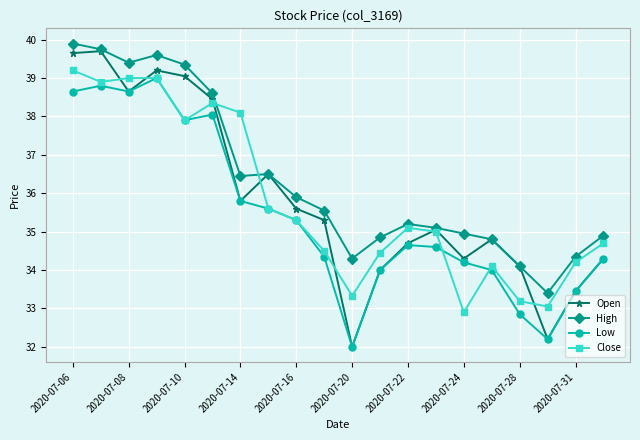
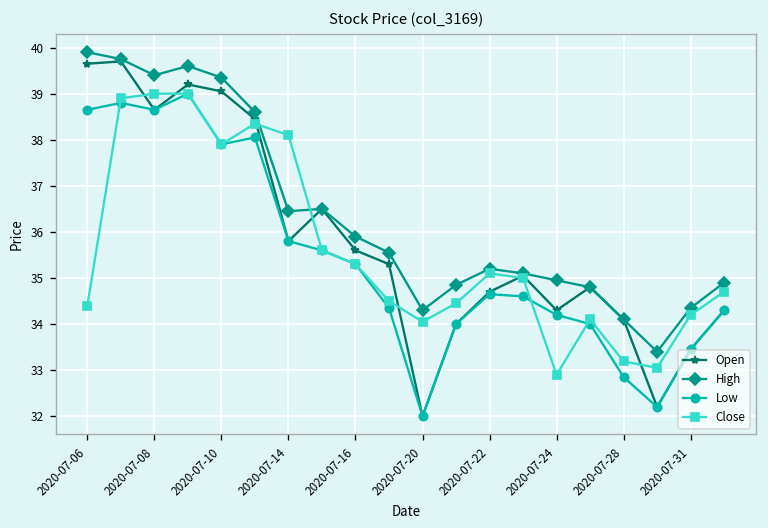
Close, 2020-07-06: 39.2 -> 34.4
Close, 2020-07-20: 33.3 -> 34.1
